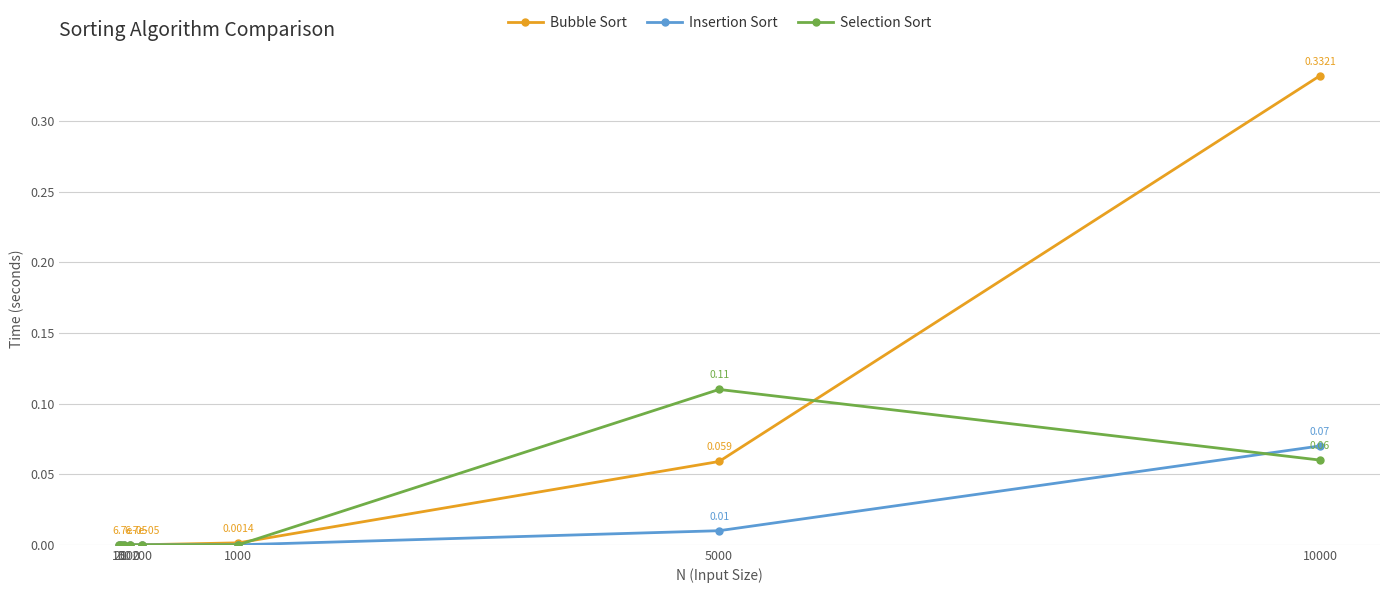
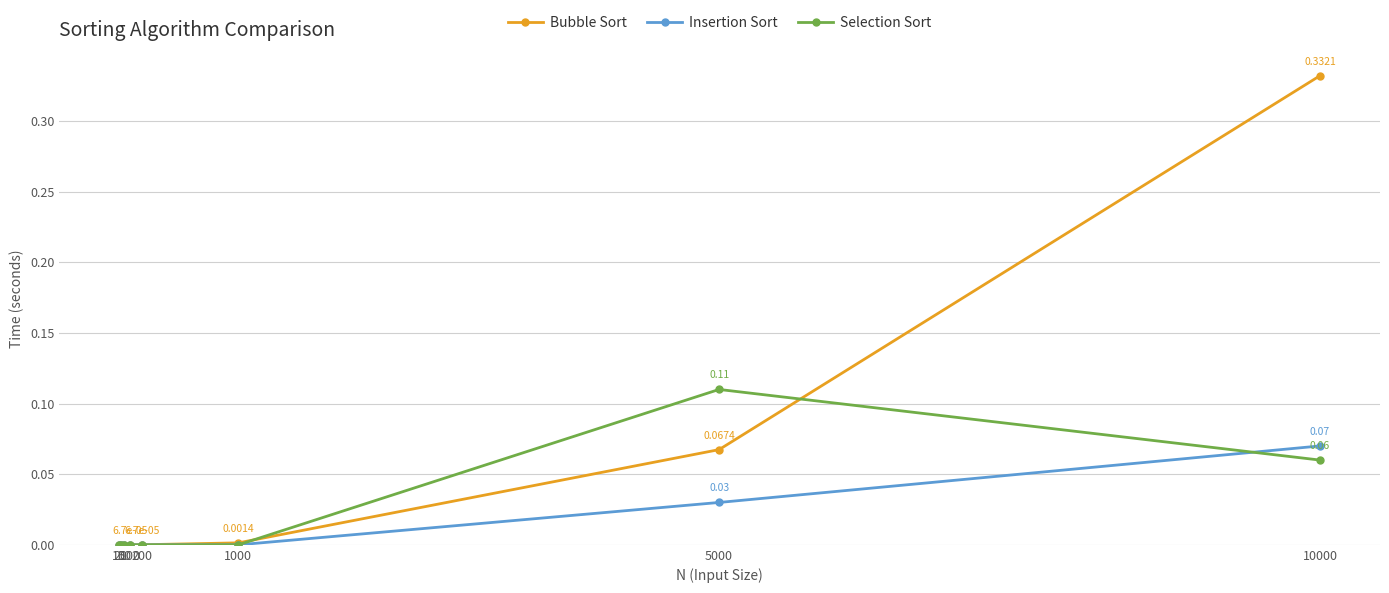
Bubble Sort, 5000: 0.059 -> 0.0674
Insertion Sort, 5000: 0.01 -> 0.03
